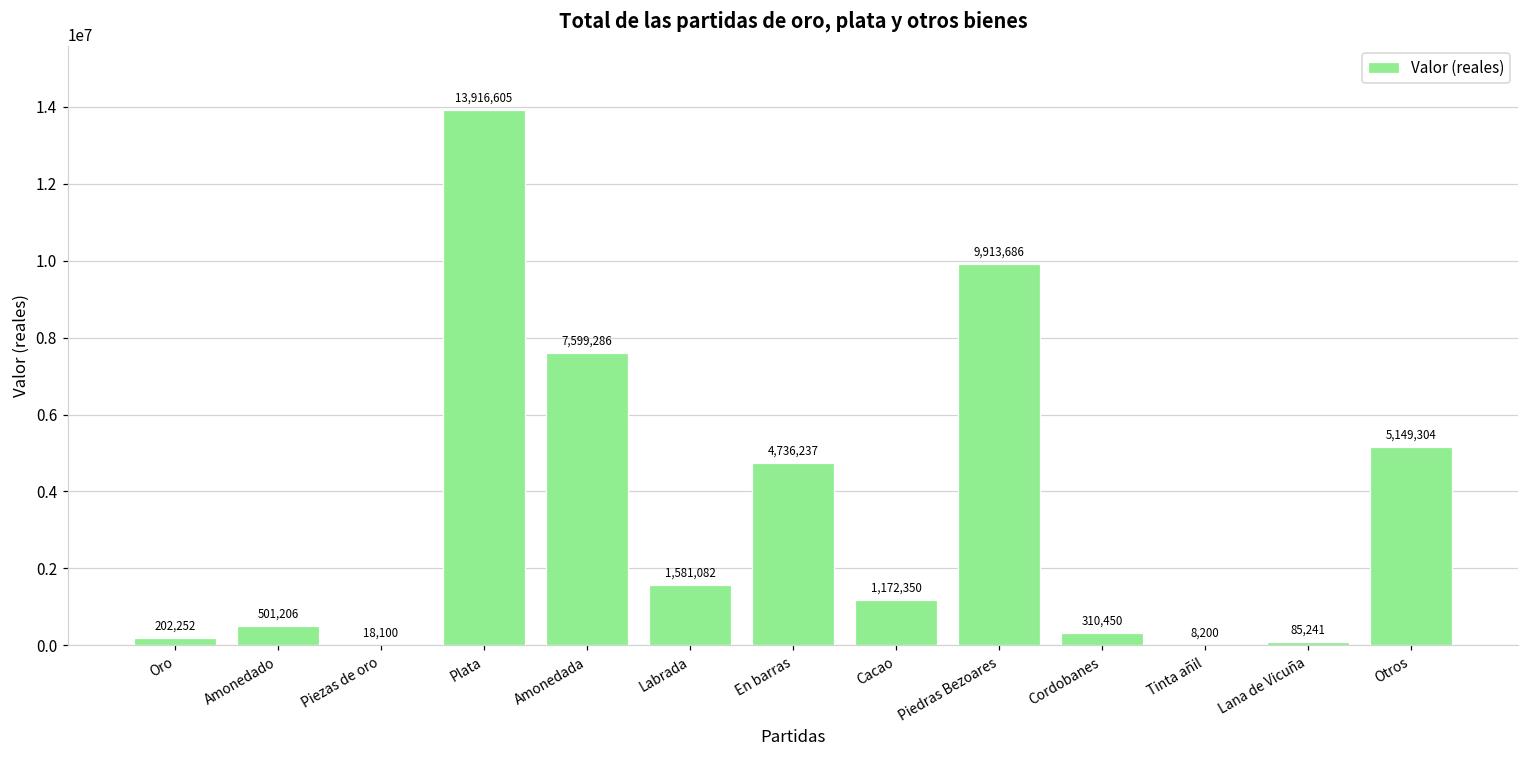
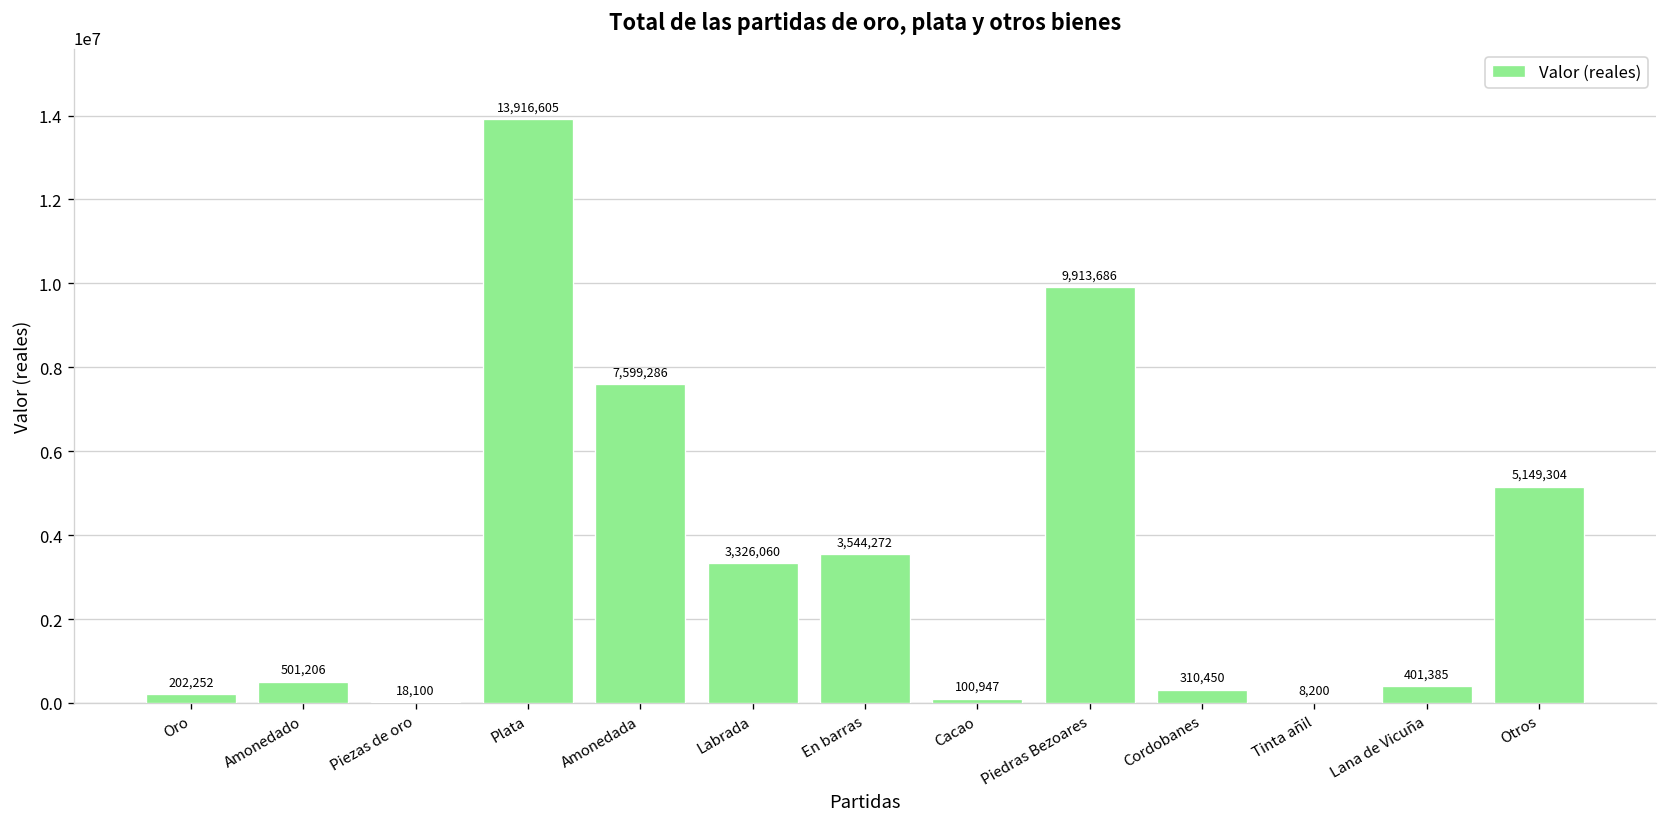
Labrada: 1,581,082 -> 3,326,060
En barras: 4,736,237 -> 3,544,272
Cacao: 1,172,350 -> 100,947
Lana de Vicuña: 85,241 -> 401,385
